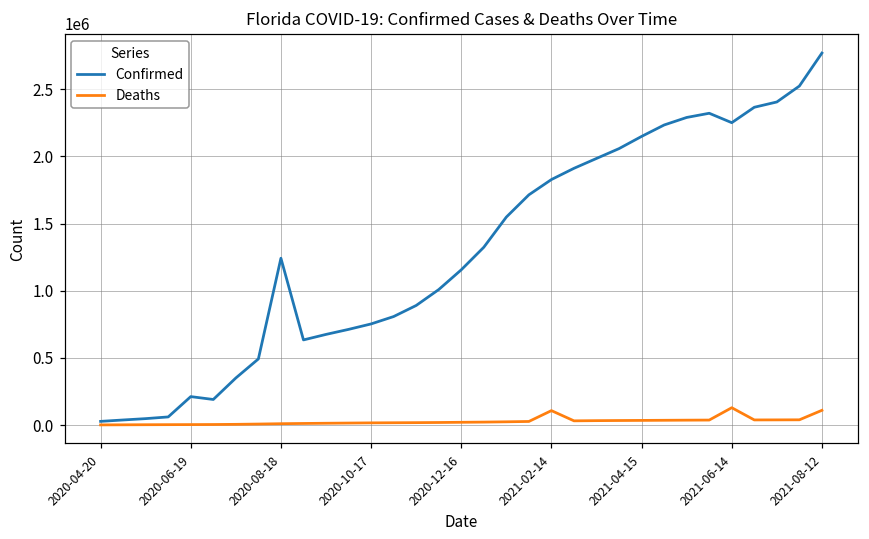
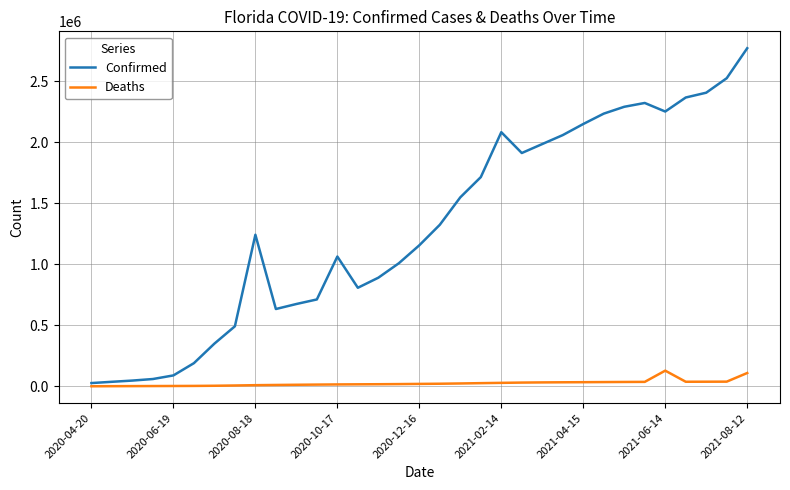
Confirmed, 2020-06-19: 210000 -> 90000
Confirmed, 2020-10-17: 750000 -> 1060000
Confirmed, 2021-02-14: 1830000 -> 2080000
Deaths, 2021-02-14: 110000 -> 30000
